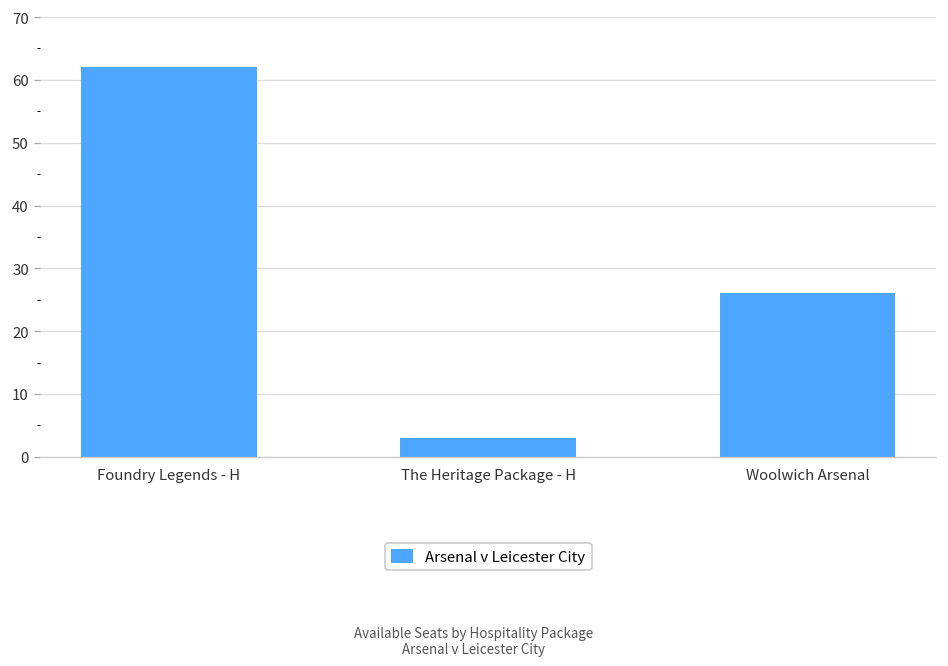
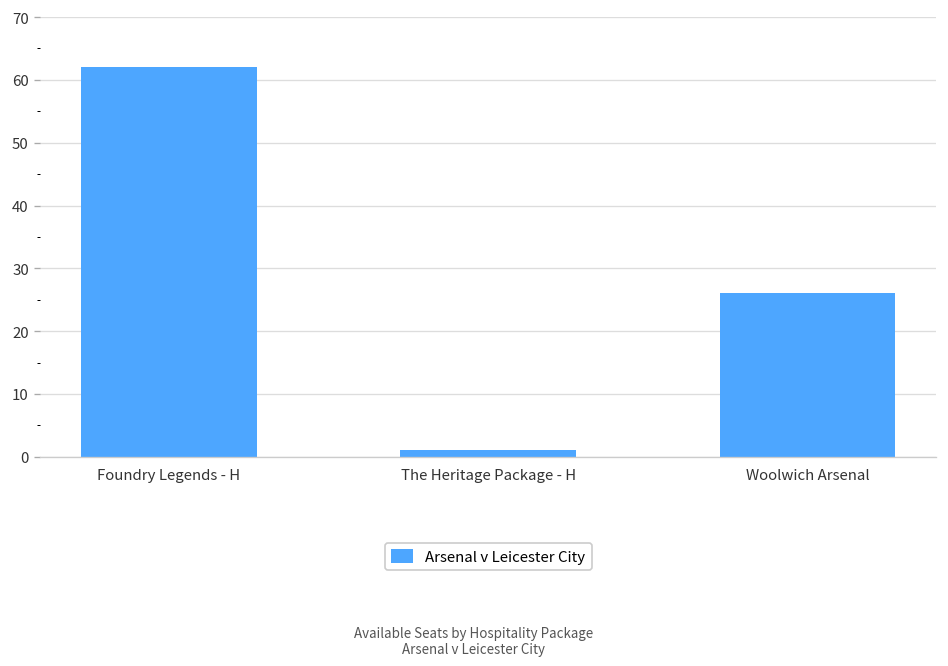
The Heritage Package - H: 3 -> 1
